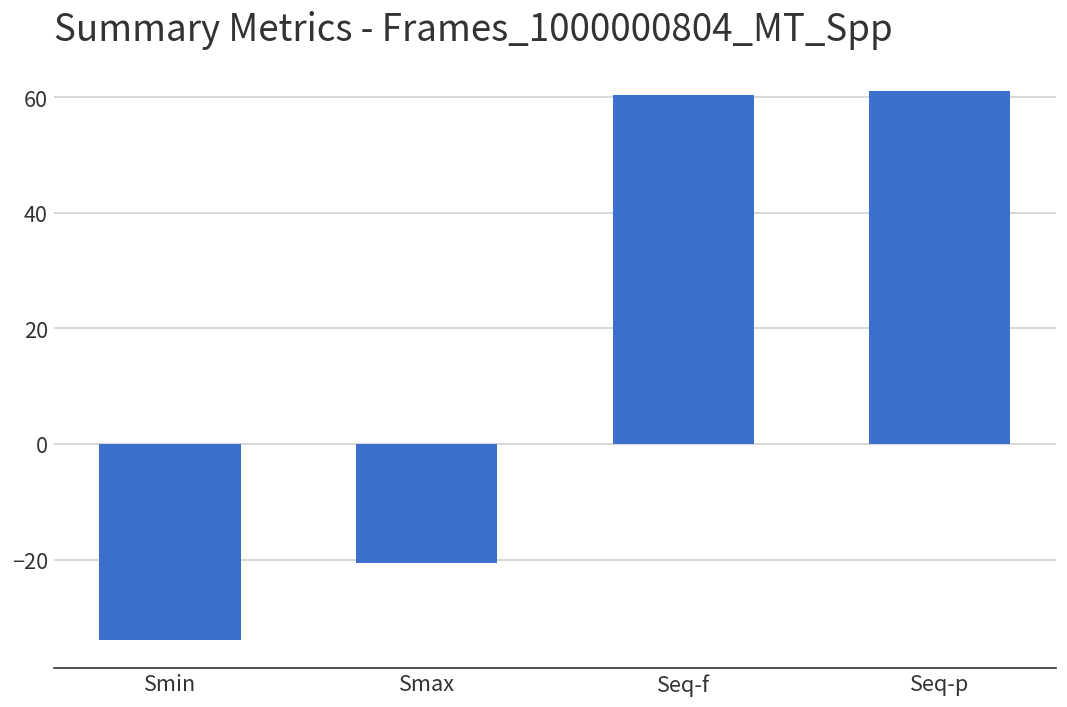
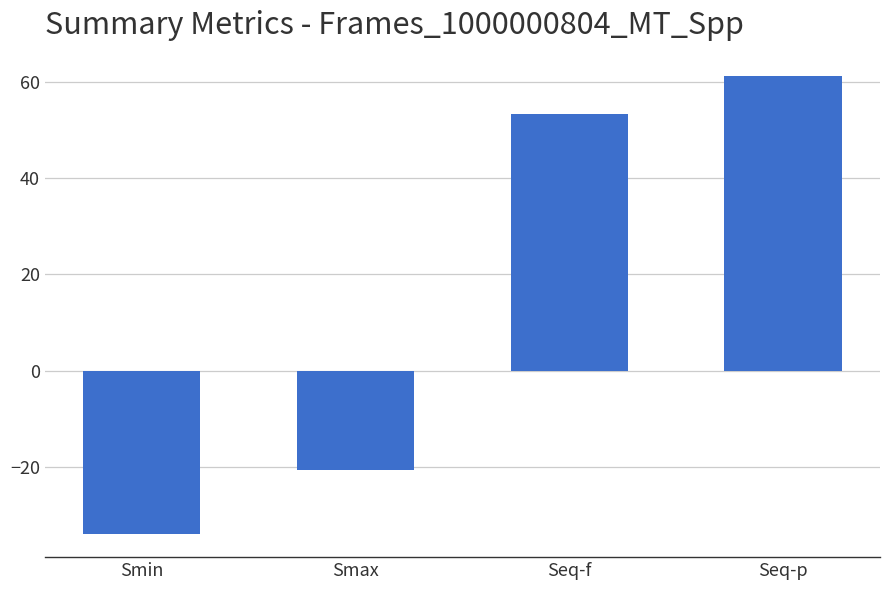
Seq-f: 60 -> 53
